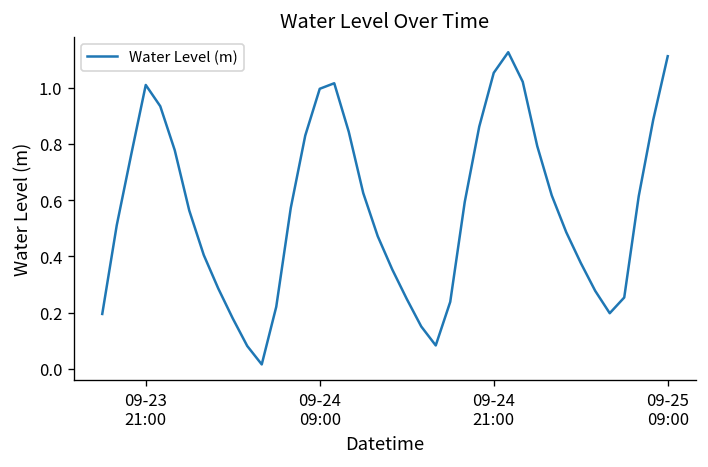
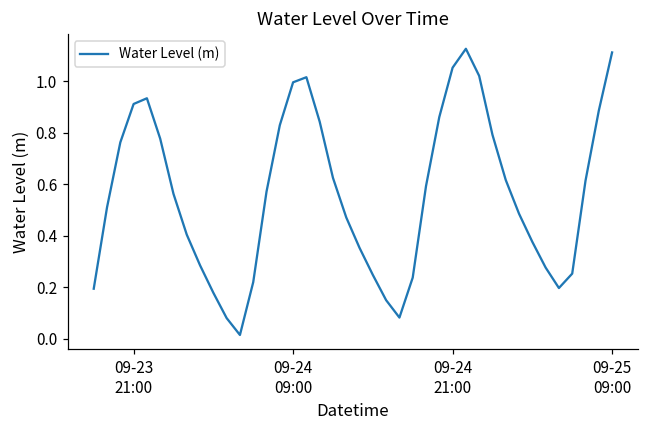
09-23 21:00: 1.01 -> 0.91
